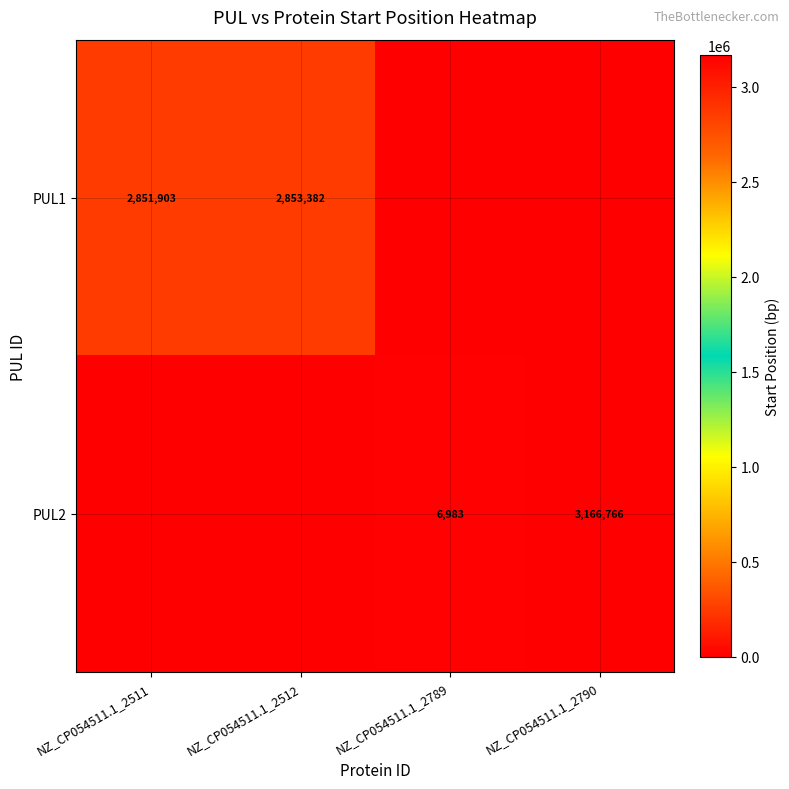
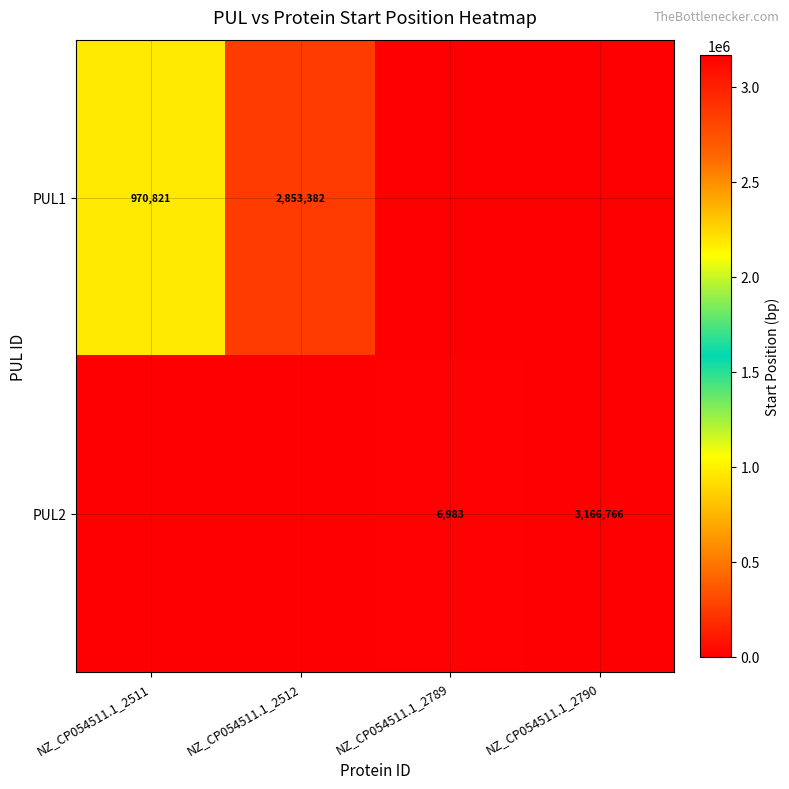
PUL1, NZ_CP054511.1_2511: 2,851,903 -> 970,821
